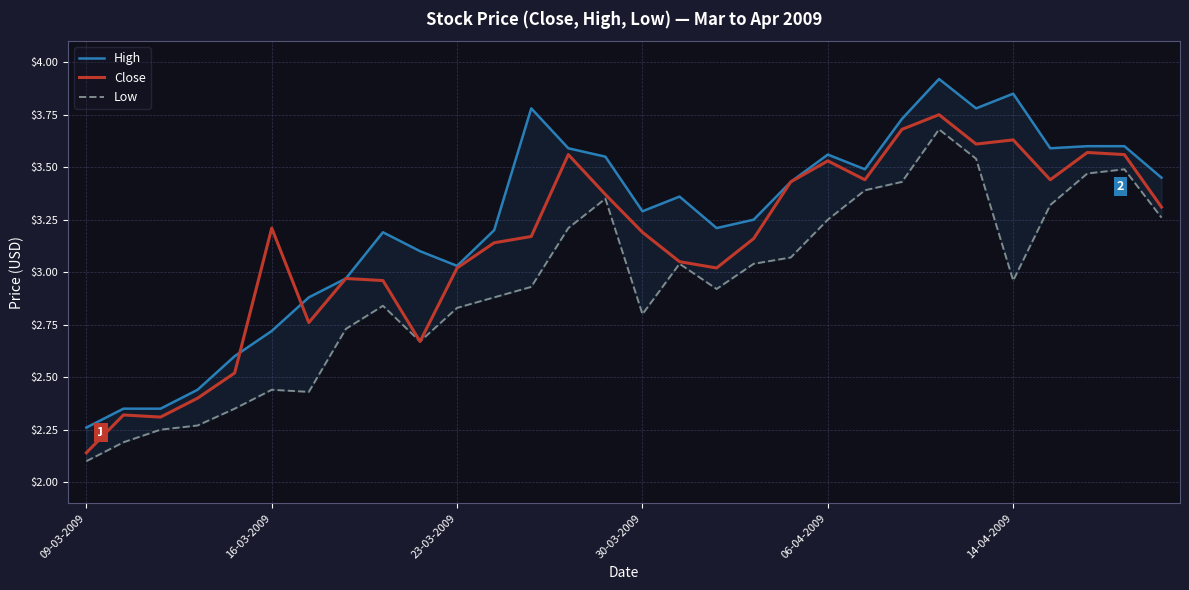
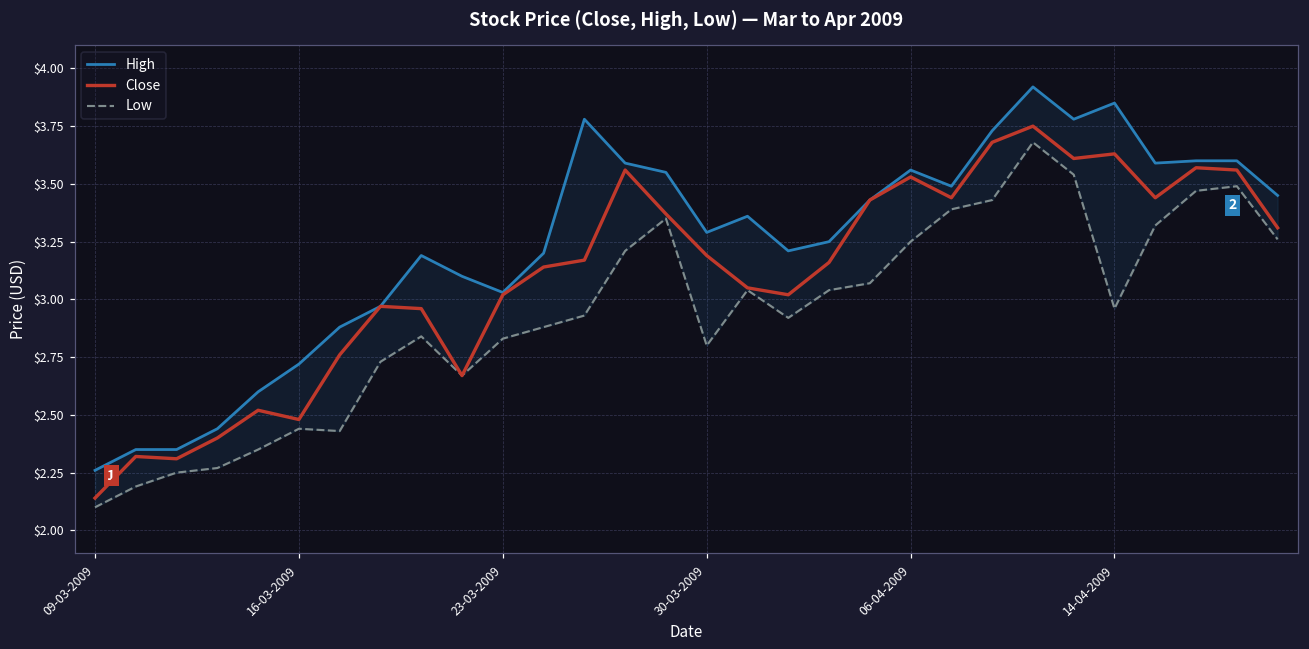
Close, 16-03-2009: $3.21 -> $2.48
